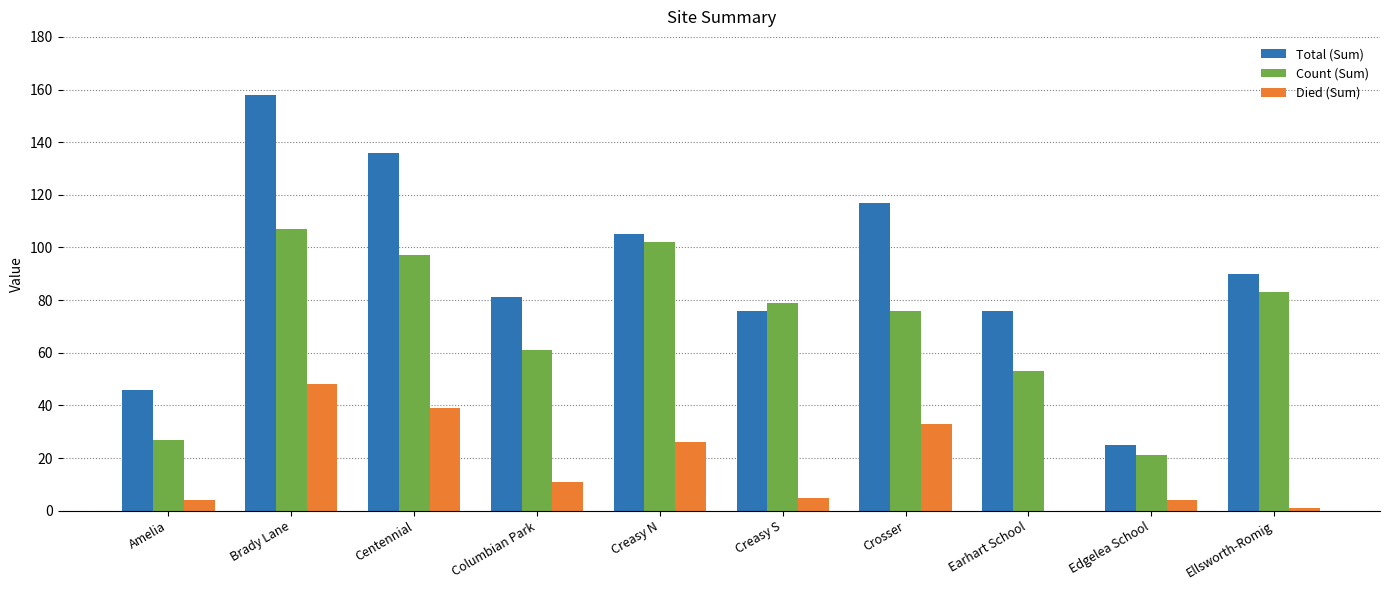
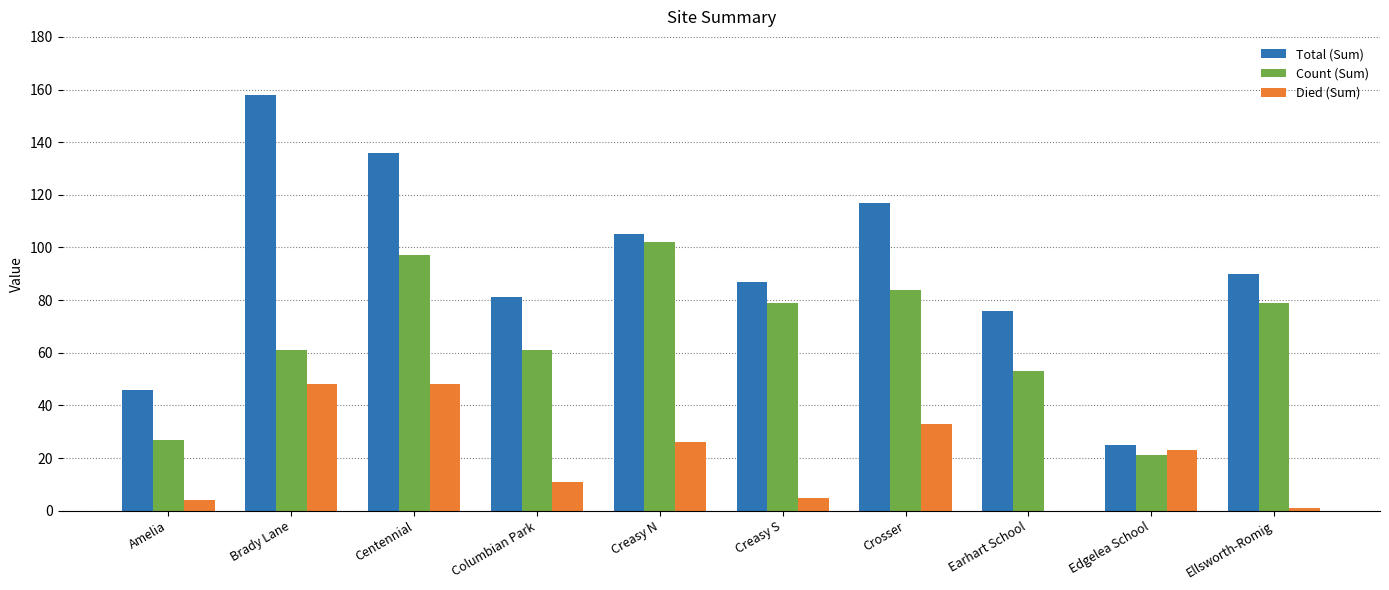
Count (Sum), Brady Lane: 107 -> 61
Died (Sum), Centennial: 39 -> 48
Total (Sum), Creasy S: 76 -> 87
Count (Sum), Crosser: 76 -> 84
Died (Sum), Edgelea School: 4 -> 23
Count (Sum), Ellsworth-Romig: 83 -> 79
